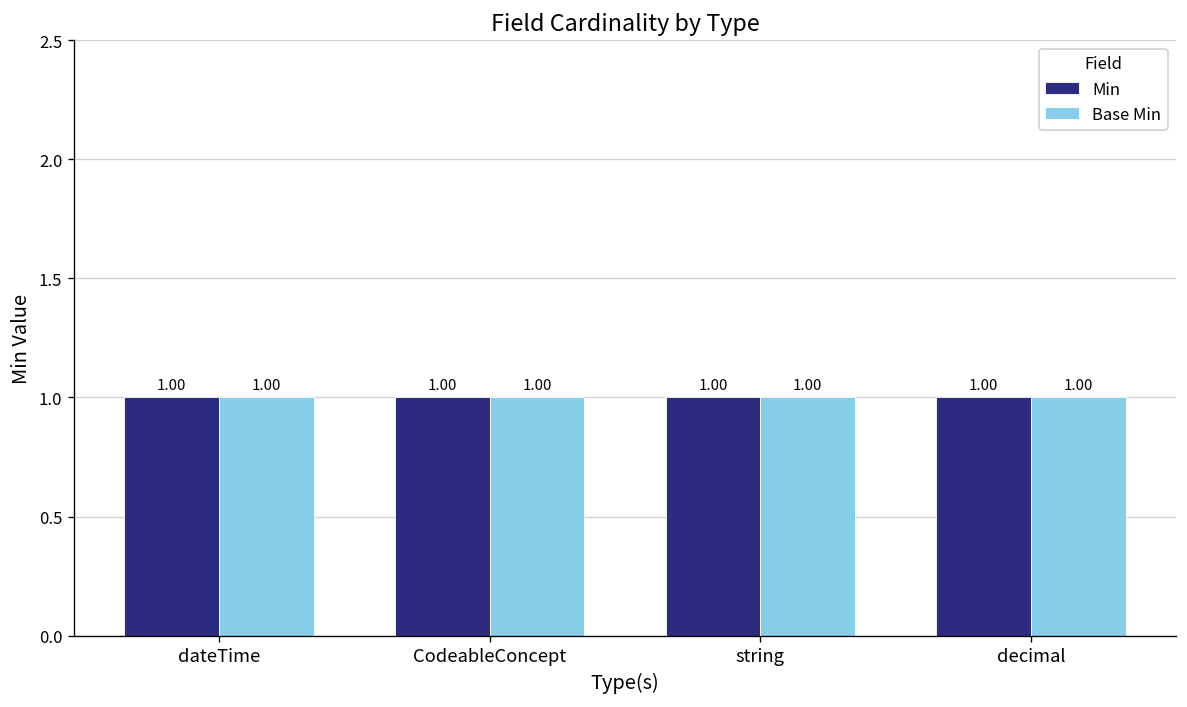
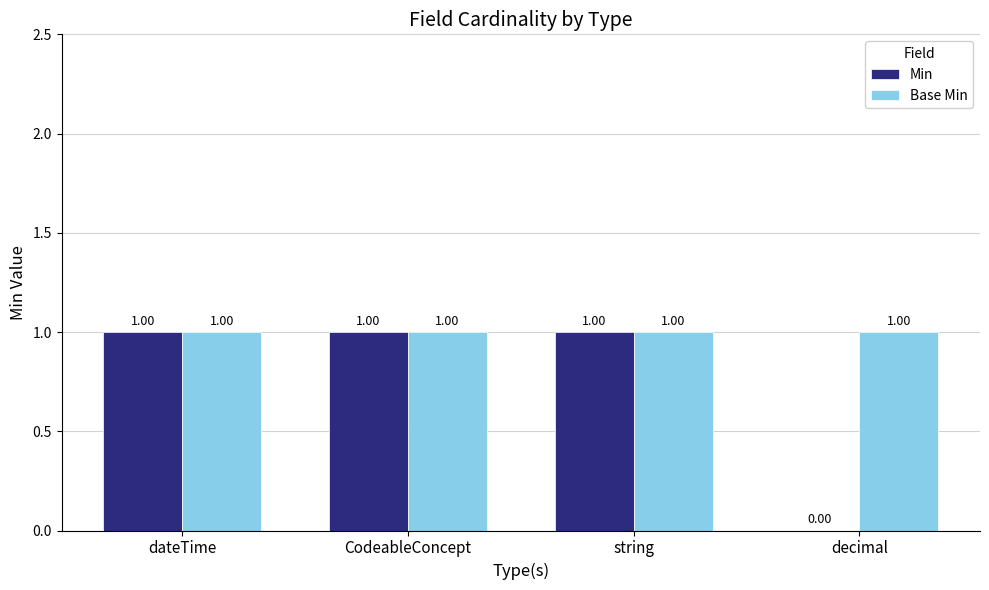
Min, decimal: 1.00 -> 0.00
